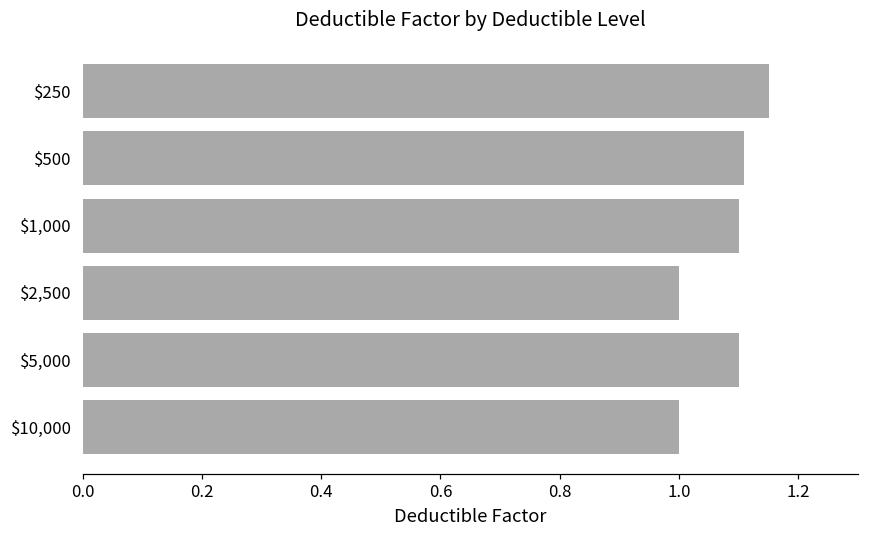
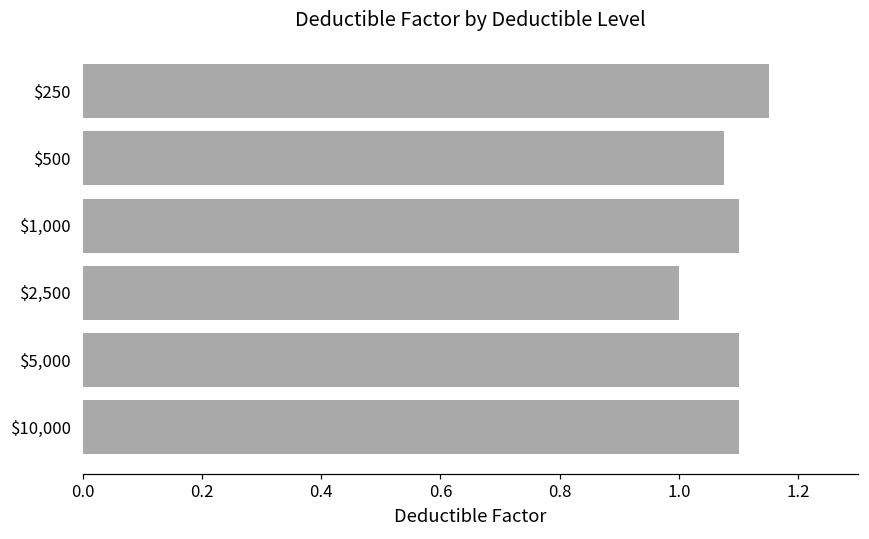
$500: 1.11 -> 1.08
$10,000: 1.0 -> 1.1
